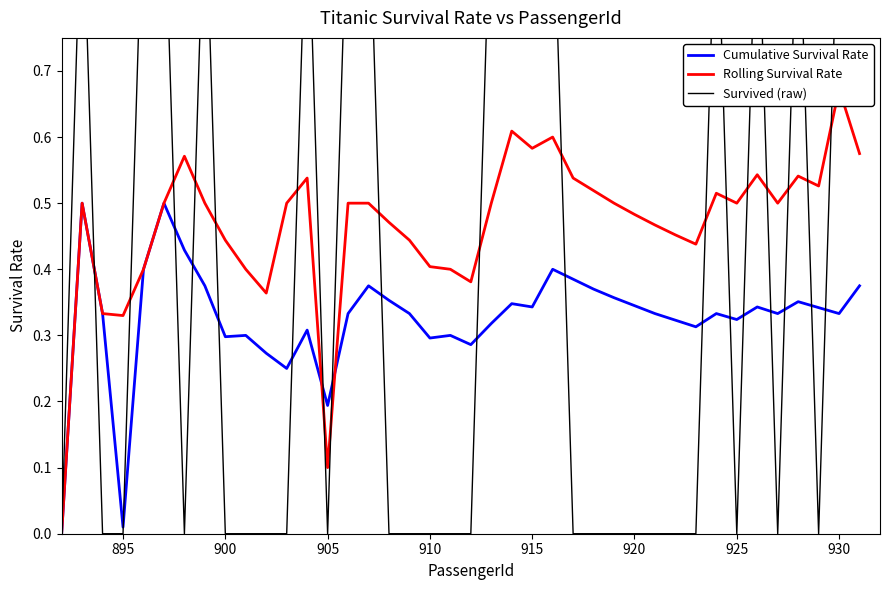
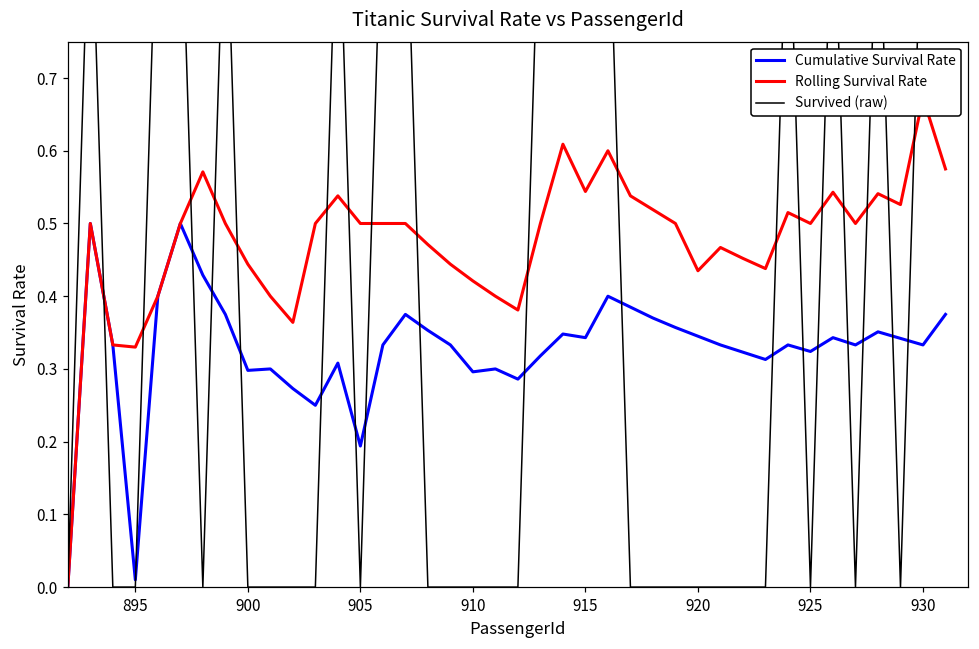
Rolling Survival Rate, 905: 0.1 -> 0.5
Rolling Survival Rate, 910: 0.40 -> 0.42
Rolling Survival Rate, 915: 0.58 -> 0.54
Rolling Survival Rate, 920: 0.48 -> 0.44
